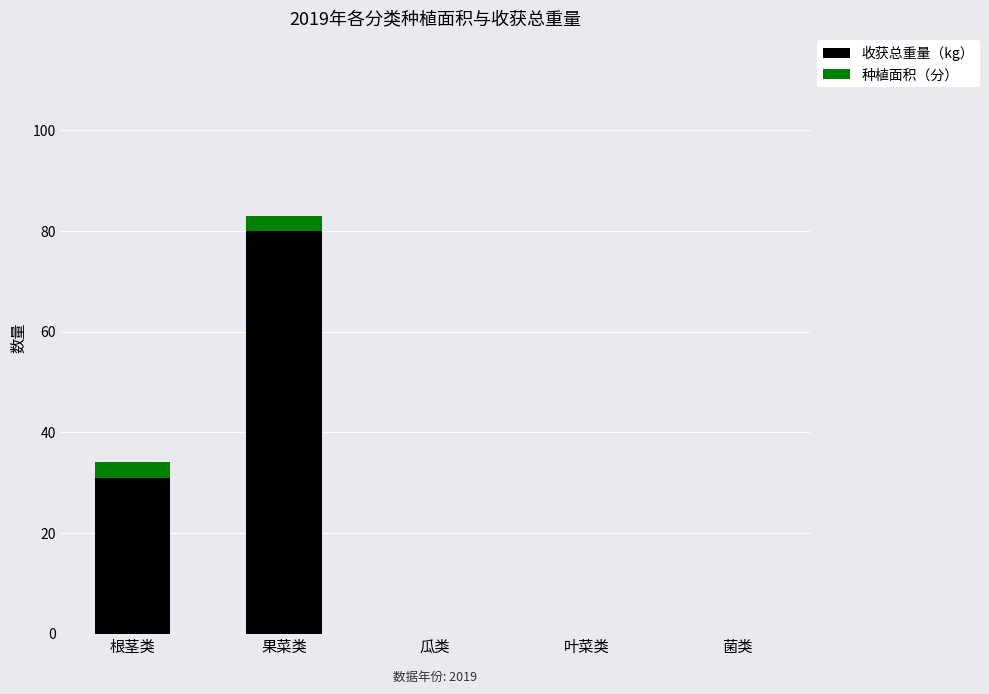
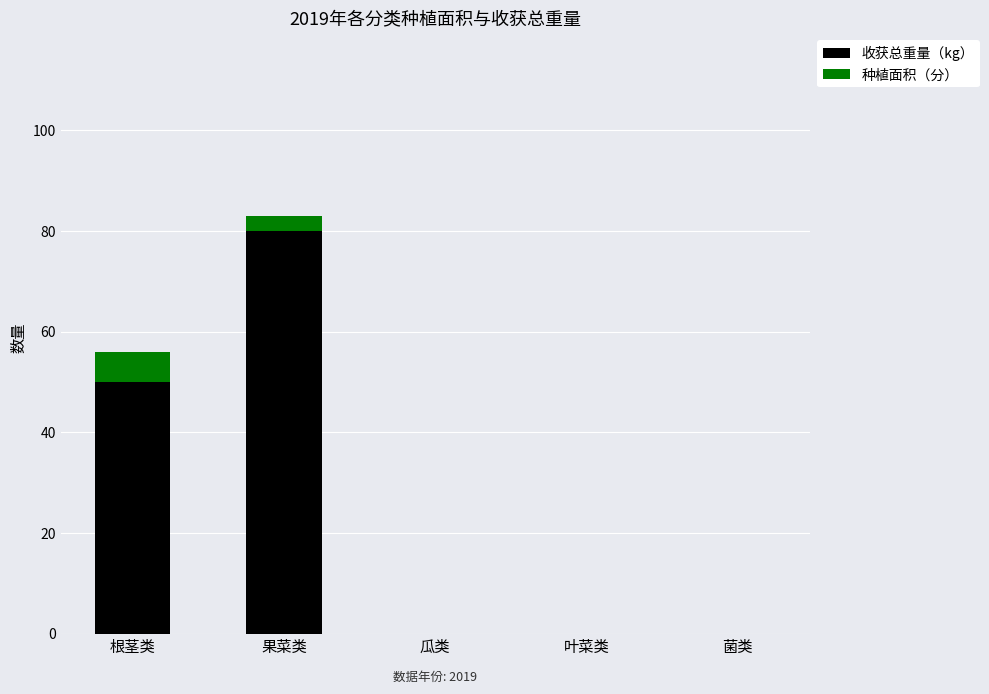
收获总重量（kg）, 根茎类: 31 -> 50
种植面积（分）, 根茎类: 3 -> 6
